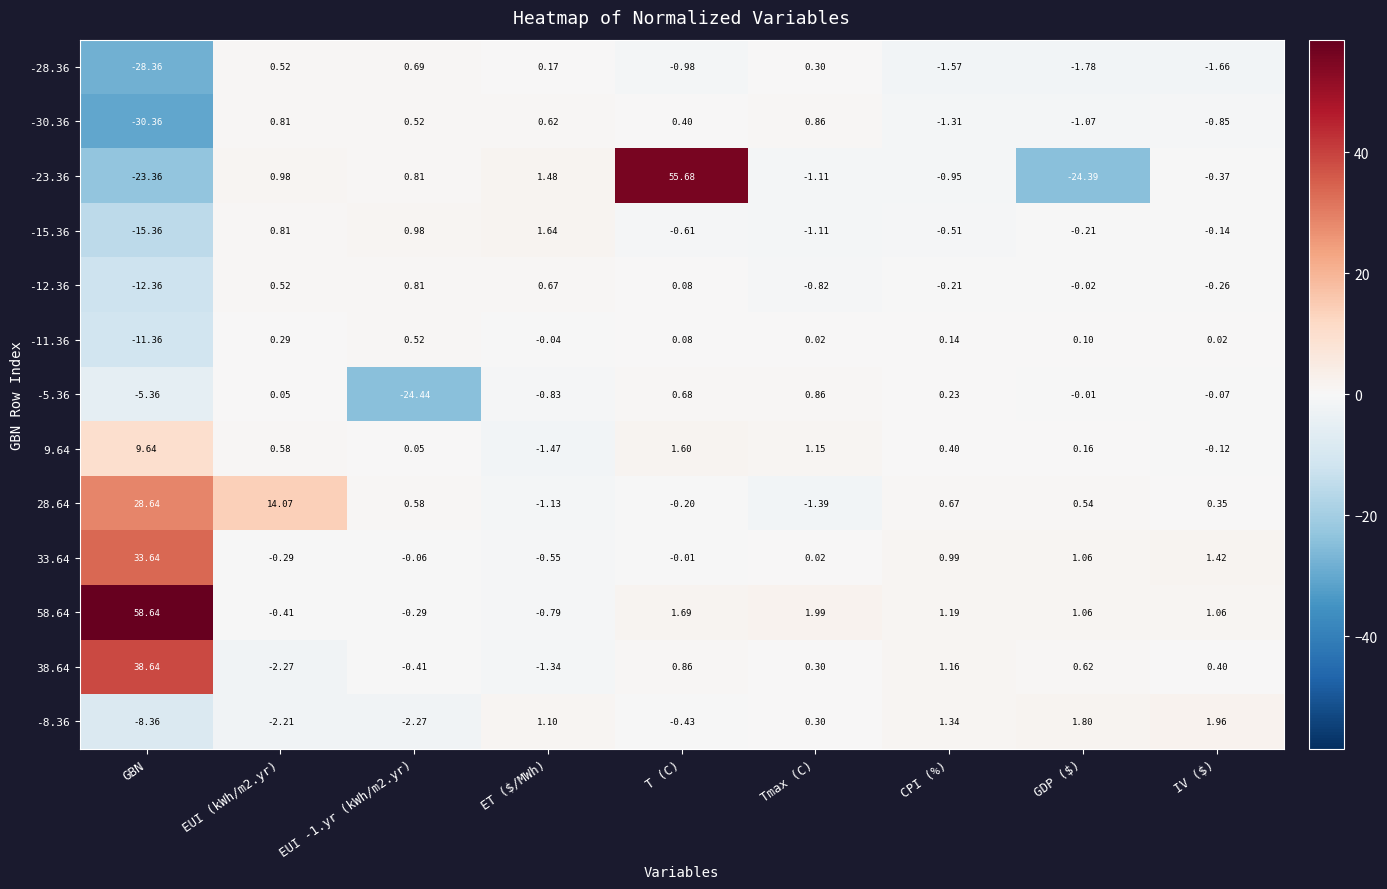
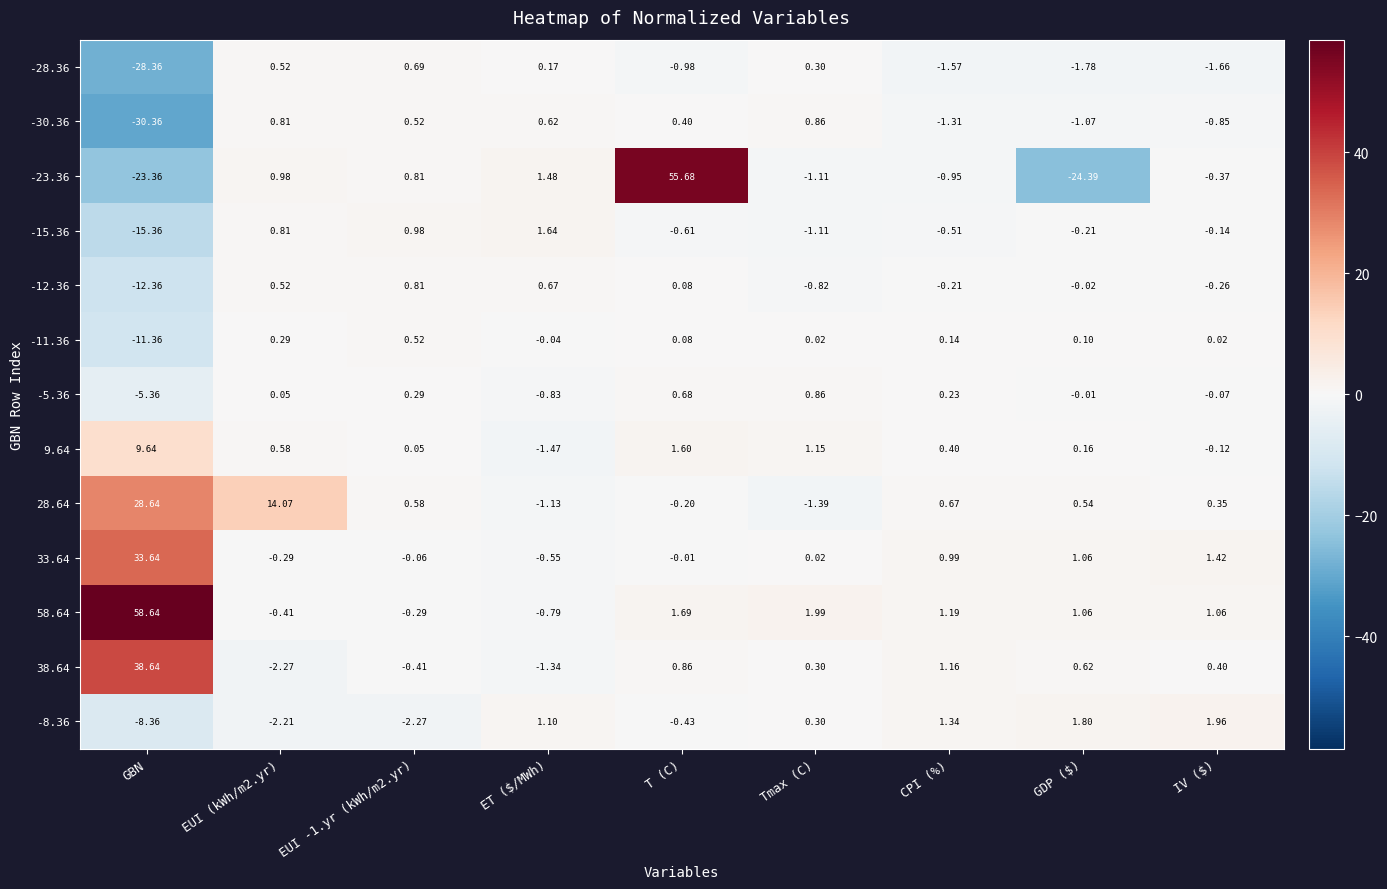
-5.36, EUI -1.yr (kWh/m2.yr): -24.44 -> 0.29
